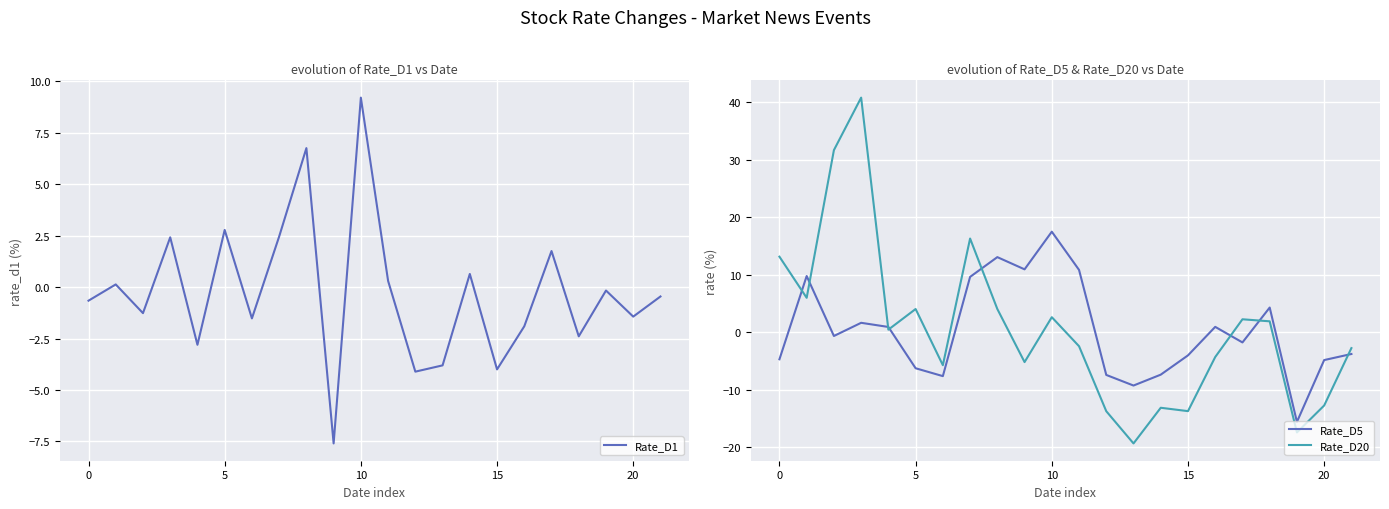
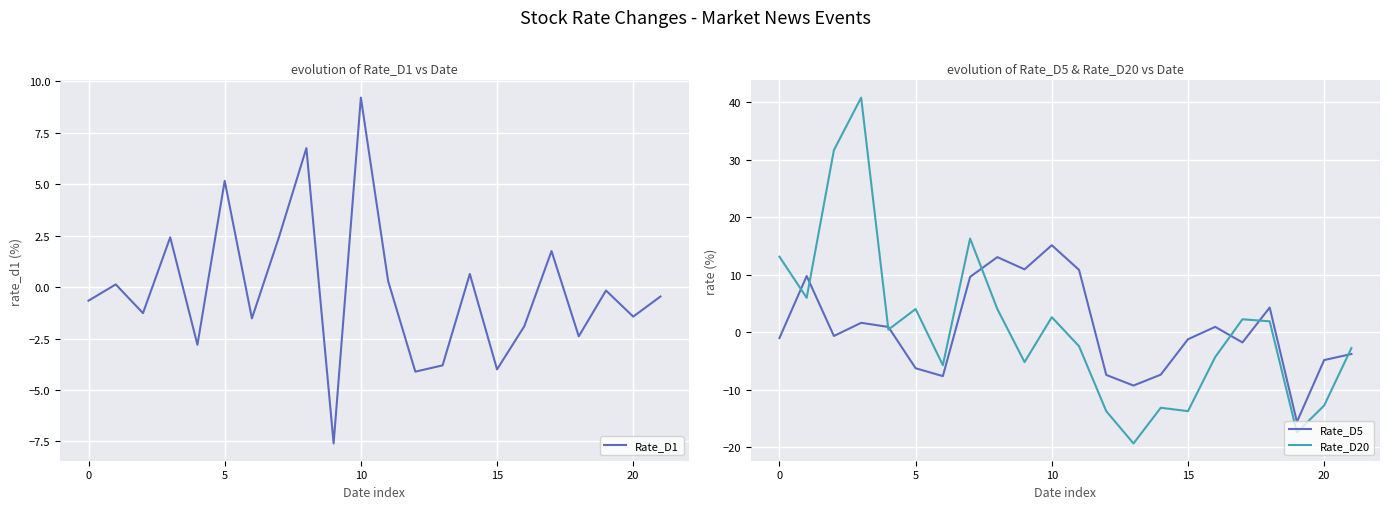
evolution of Rate_D1 vs Date, 5: 2.8 -> 5.2
evolution of Rate_D5 & Rate_D20 vs Date, Rate_D5, 0: -5 -> -1
evolution of Rate_D5 & Rate_D20 vs Date, Rate_D5, 10: 17 -> 15
evolution of Rate_D5 & Rate_D20 vs Date, Rate_D5, 15: -4 -> -1
